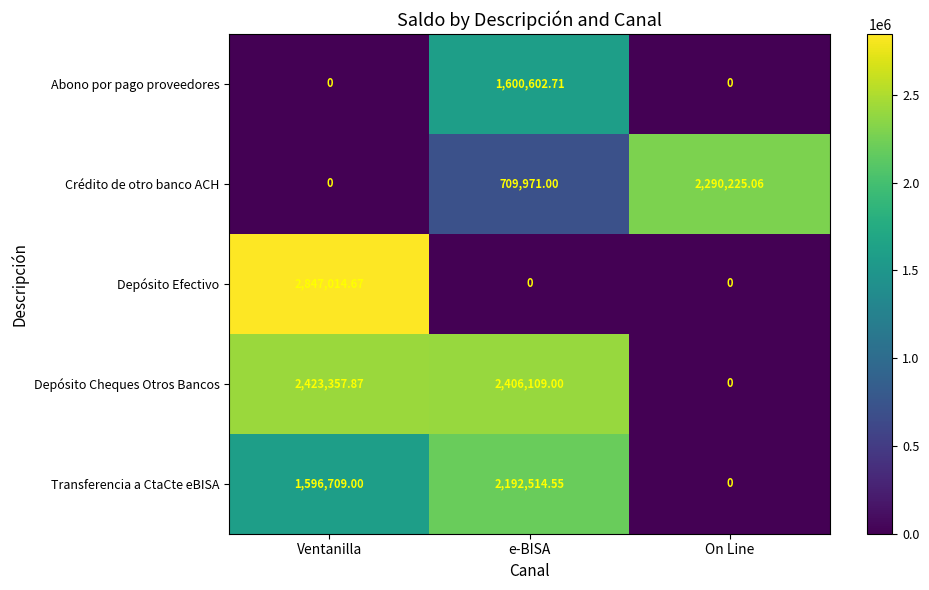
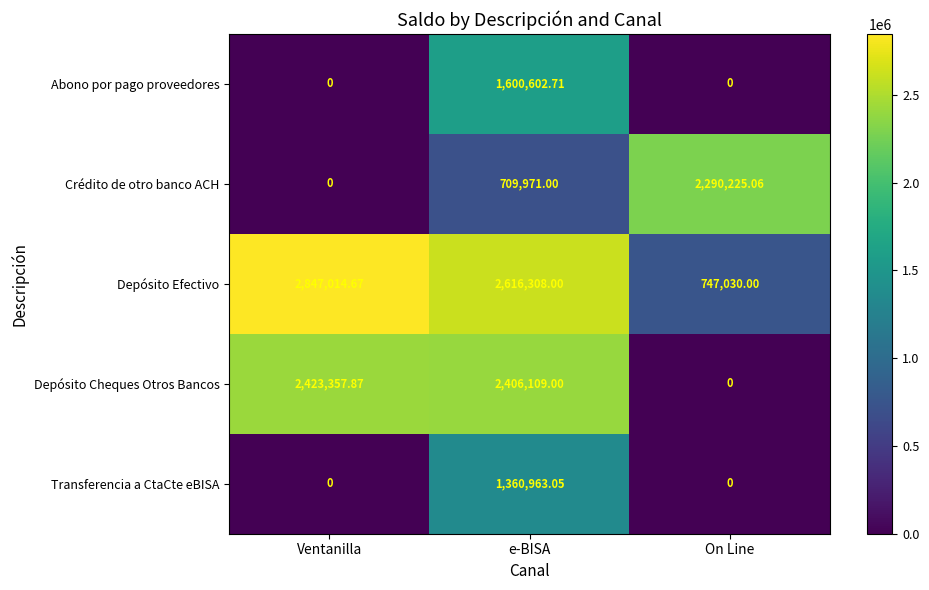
Depósito Efectivo, e-BISA: 0 -> 2,616,308.00
Depósito Efectivo, On Line: 0 -> 747,030.00
Transferencia a CtaCte eBISA, Ventanilla: 1,596,709.00 -> 0
Transferencia a CtaCte eBISA, e-BISA: 2,192,514.55 -> 1,360,963.05
